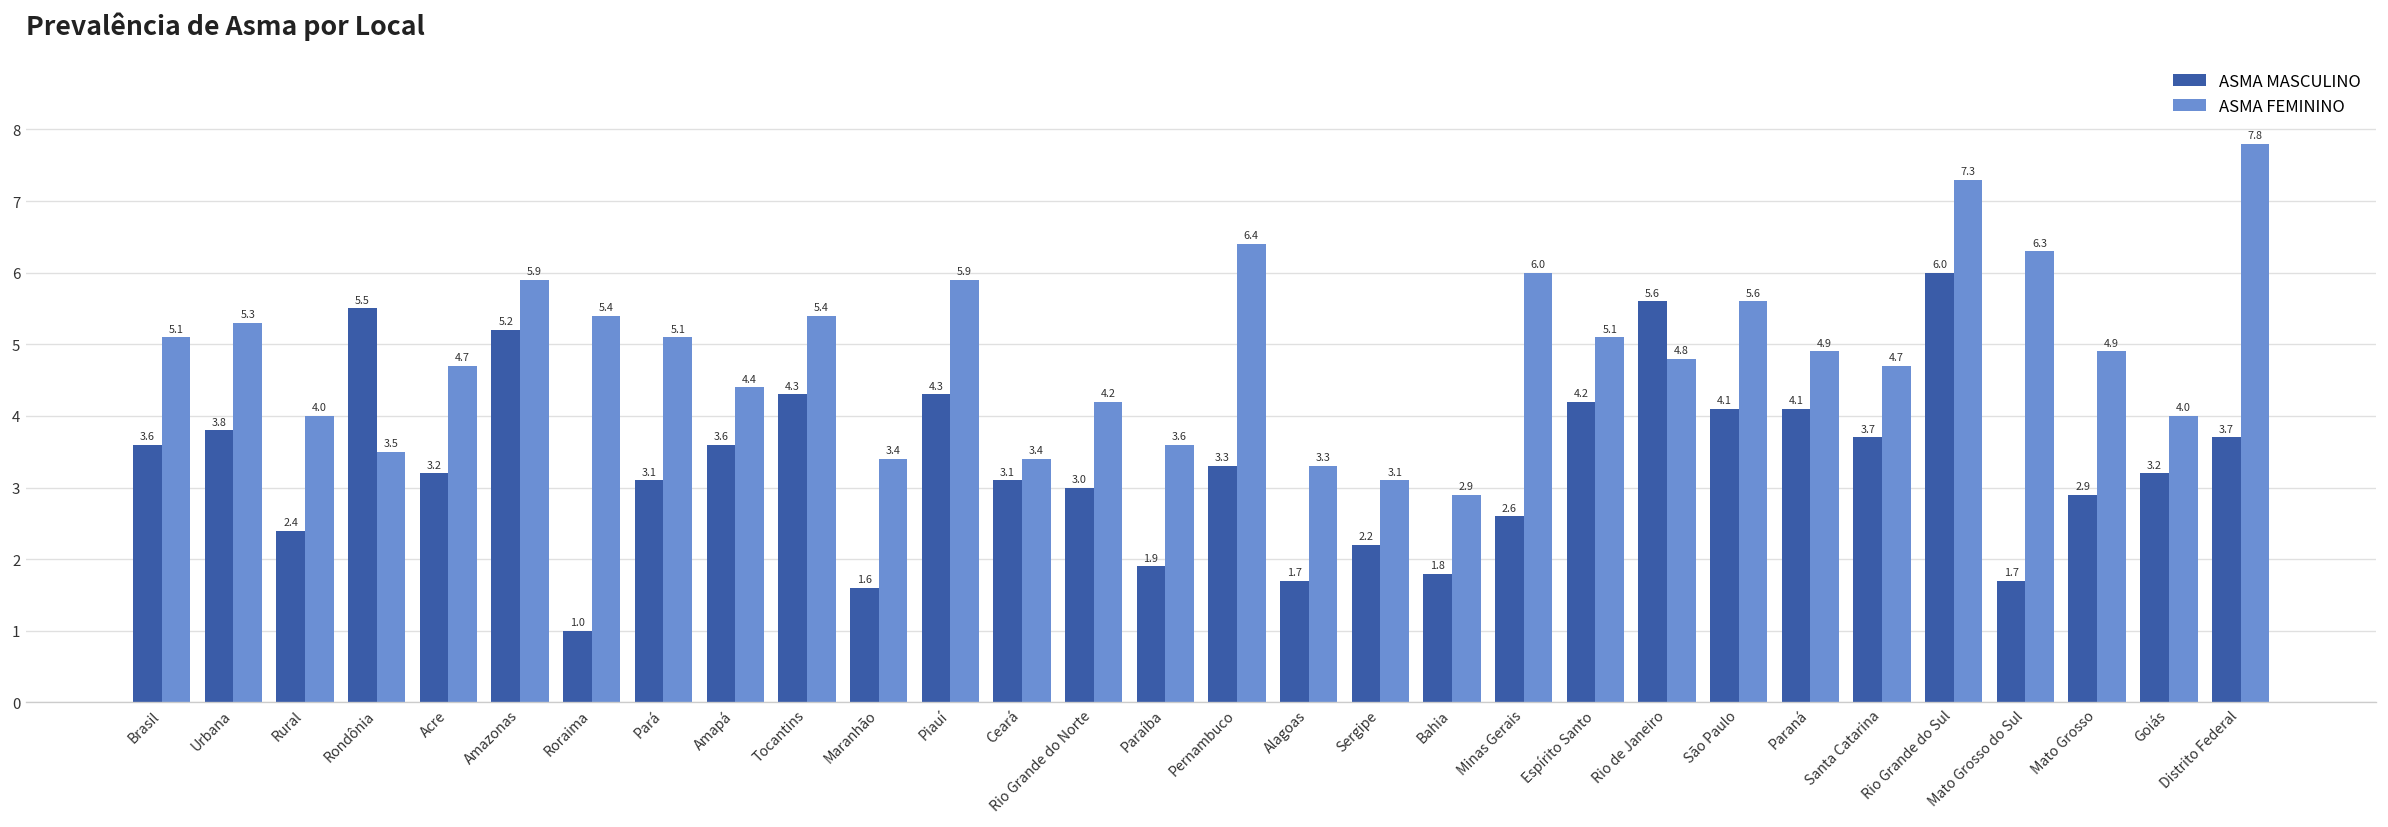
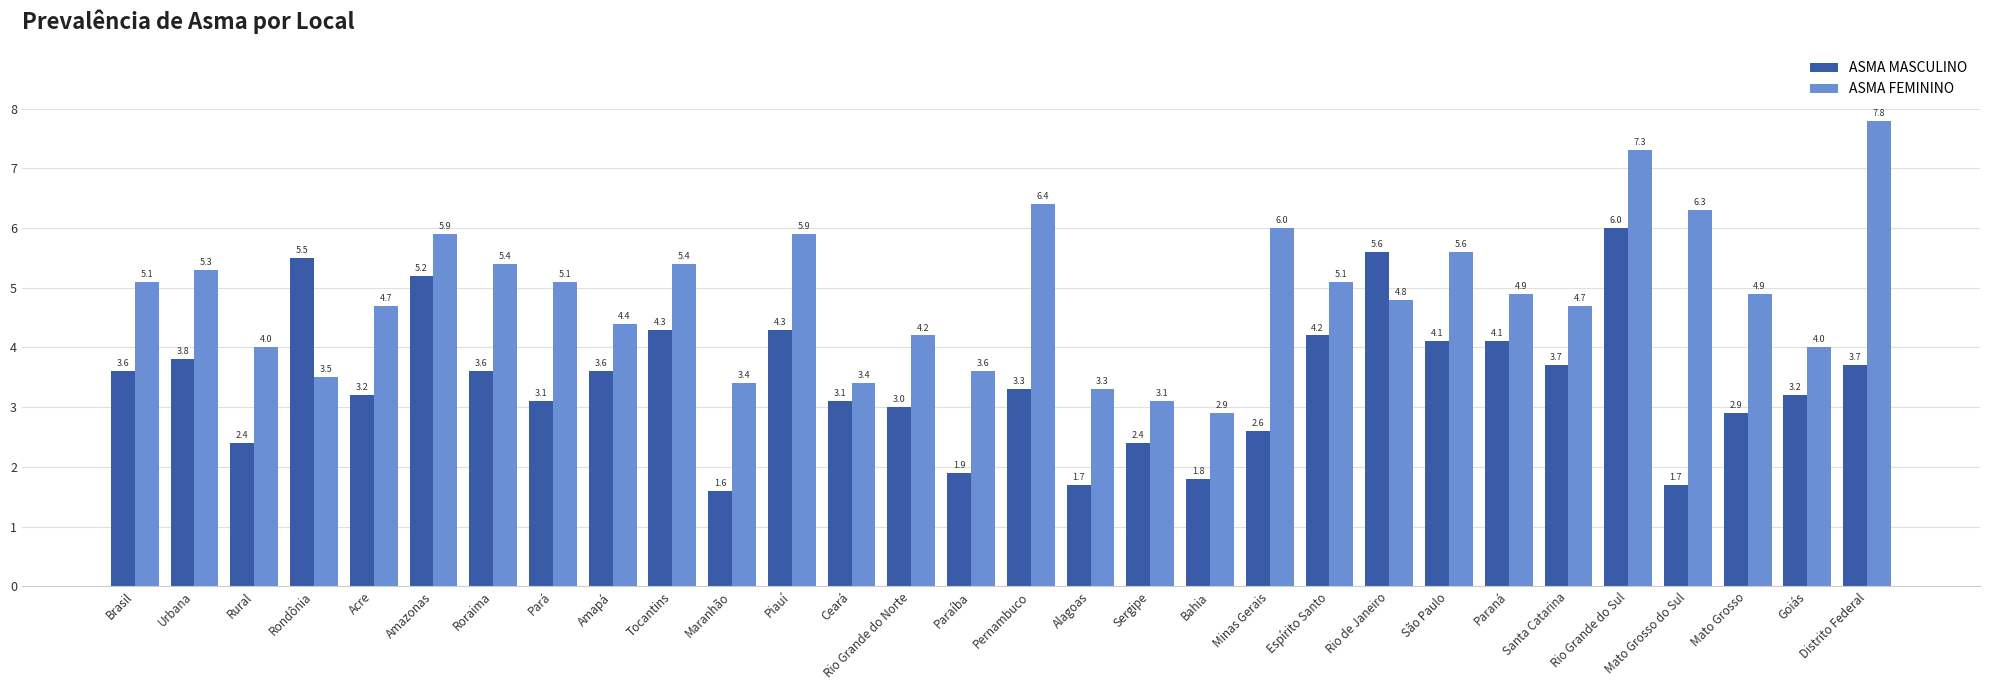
ASMA MASCULINO, Roraima: 1.0 -> 3.6
ASMA MASCULINO, Sergipe: 2.2 -> 2.4
